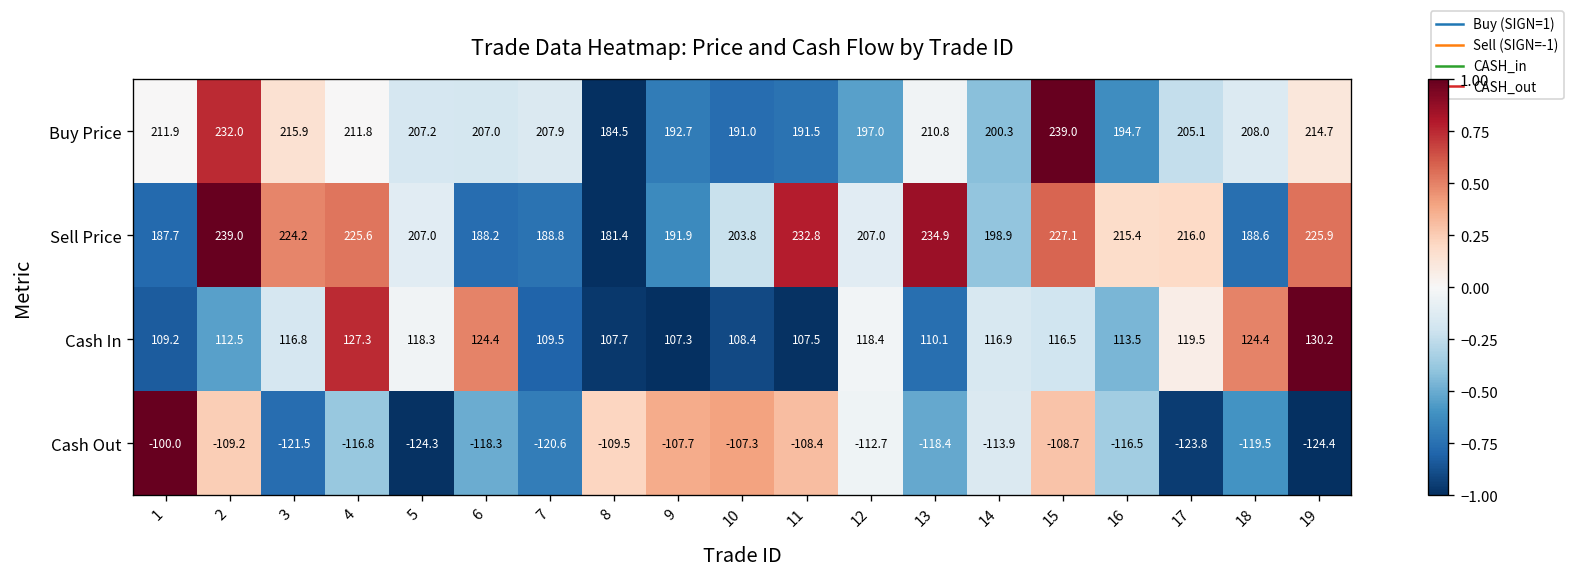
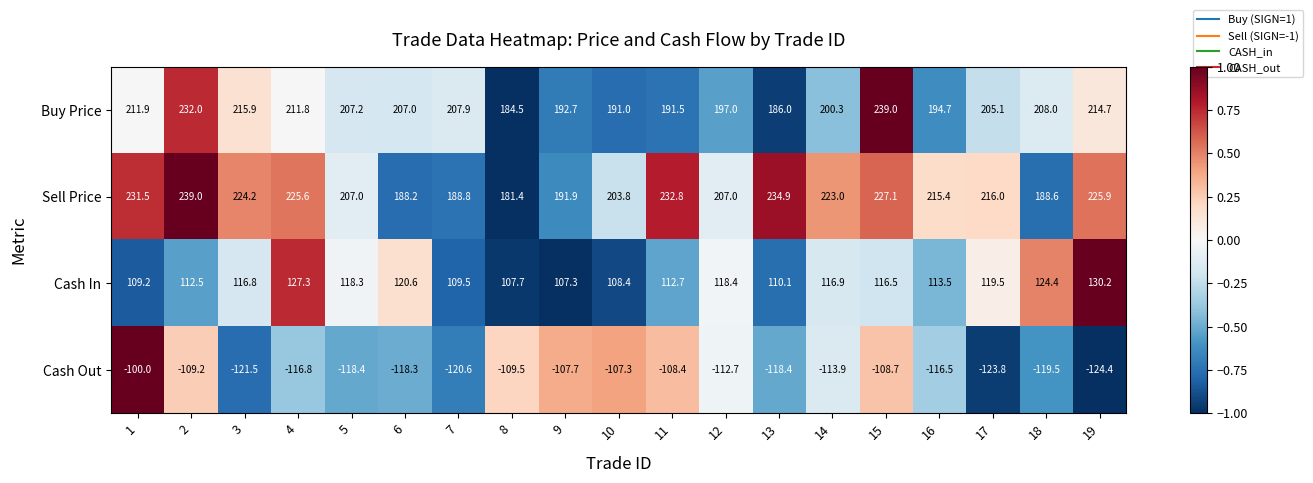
Buy Price, 13: 210.8 -> 186.0
Sell Price, 1: 187.7 -> 231.5
Sell Price, 14: 198.9 -> 223.0
Cash In, 6: 124.4 -> 120.6
Cash In, 11: 107.5 -> 112.7
Cash Out, 5: -124.3 -> -118.4
